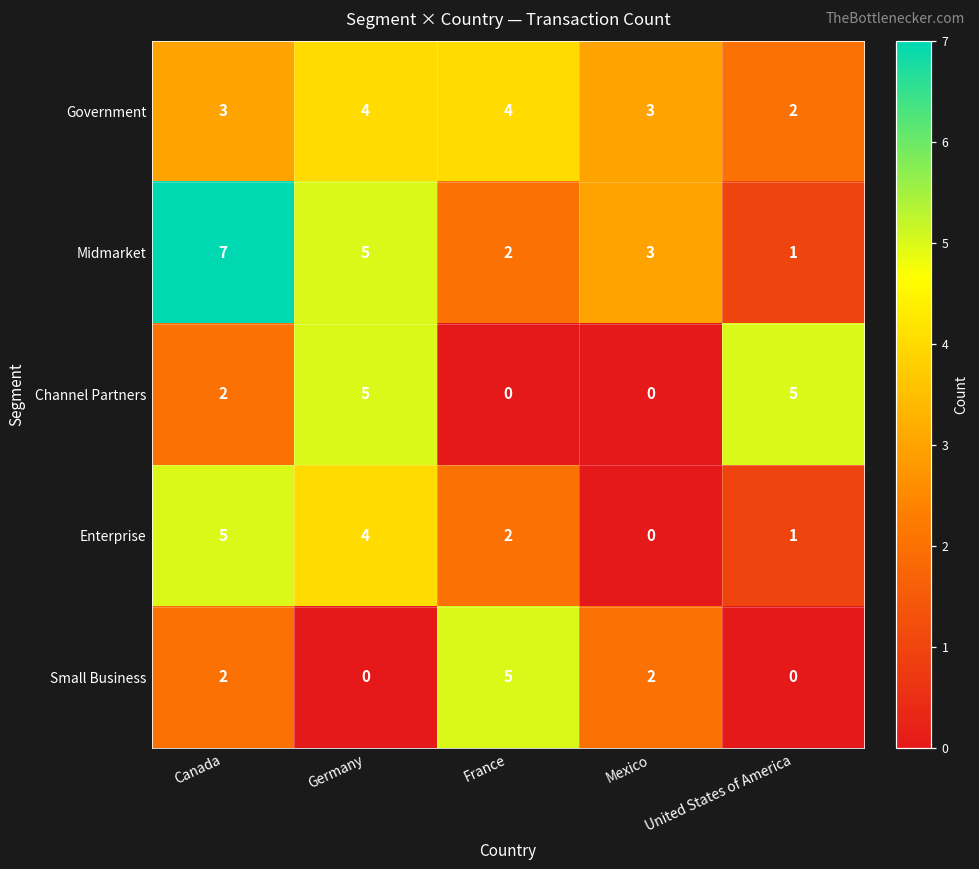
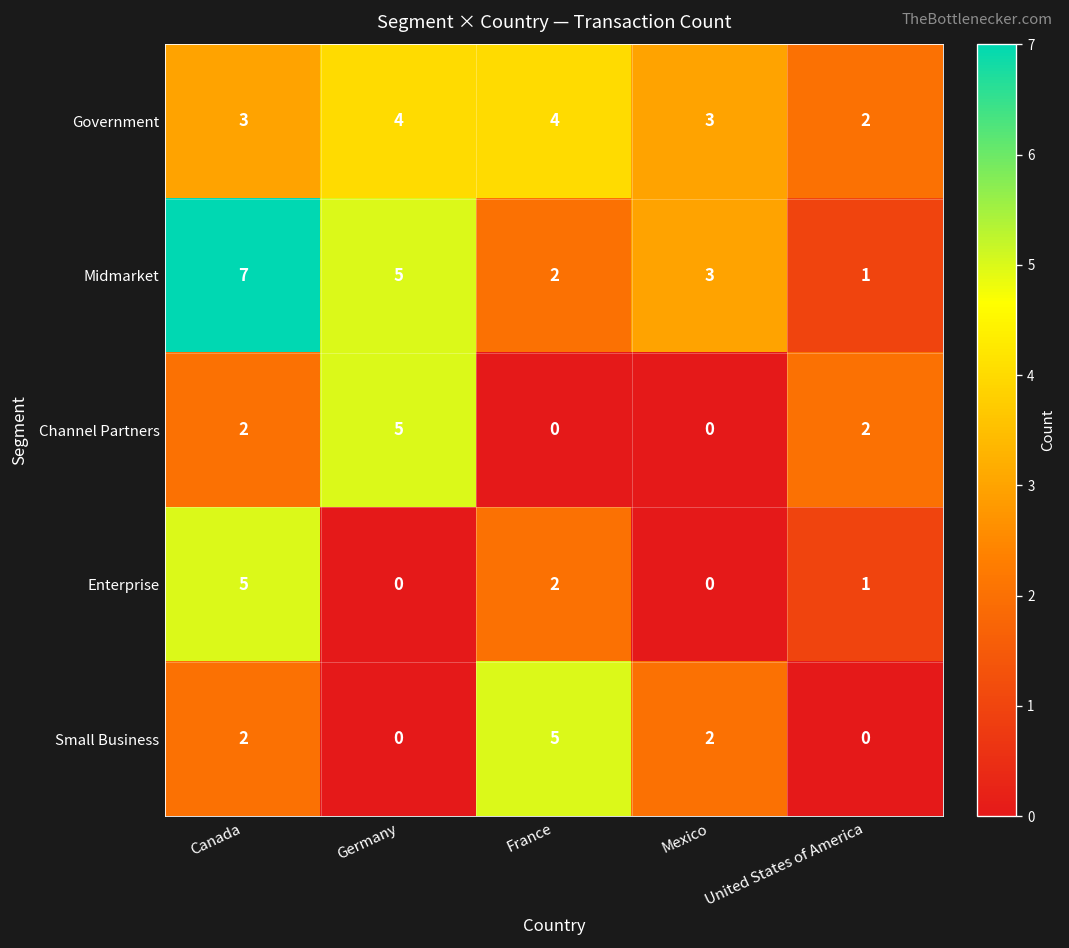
Channel Partners, United States of America: 5 -> 2
Enterprise, Germany: 4 -> 0
